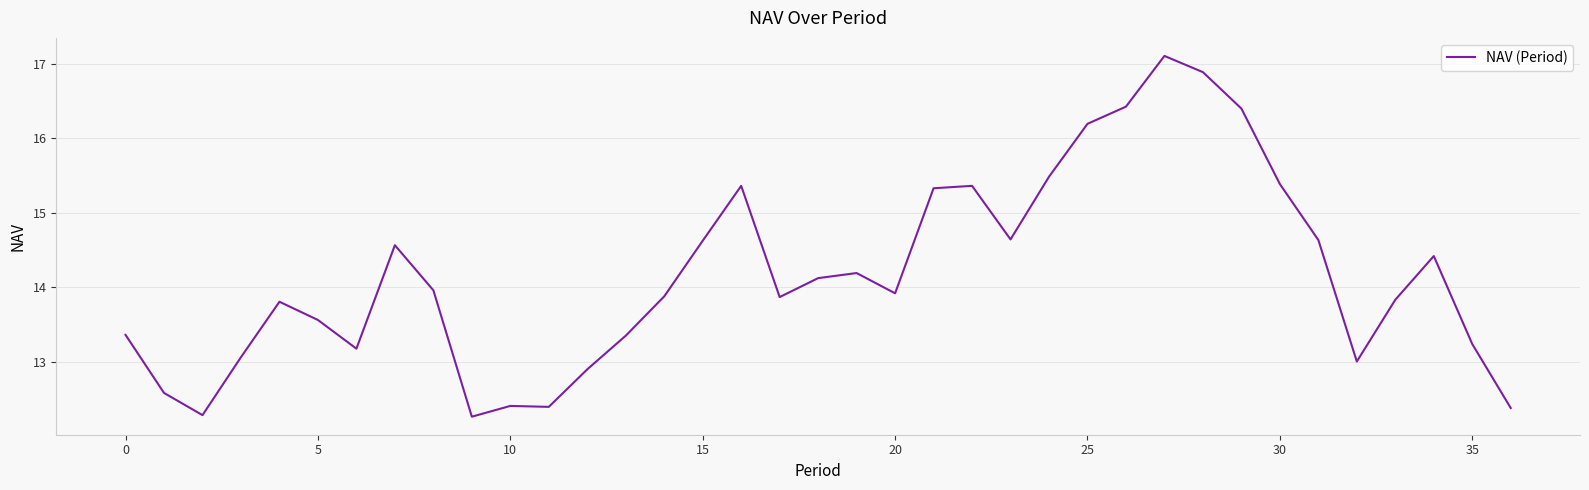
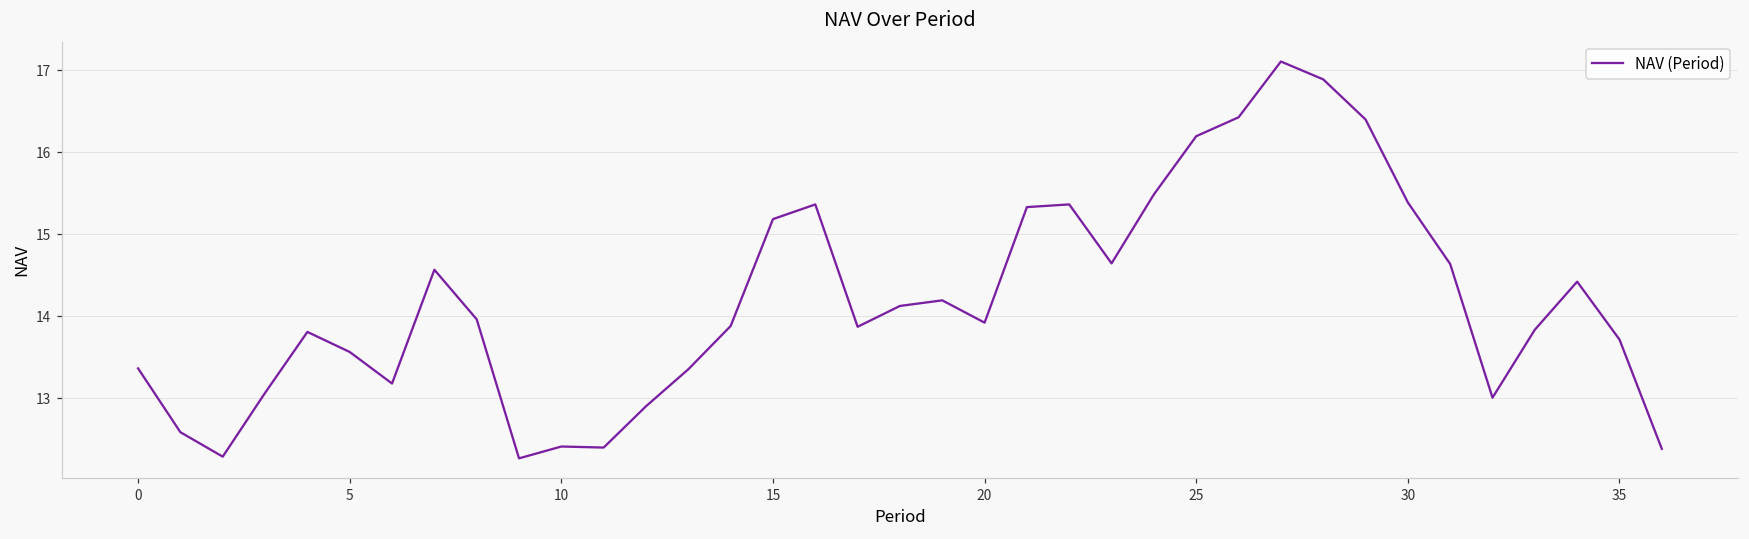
15: 14.6 -> 15.2
35: 13.2 -> 13.7
